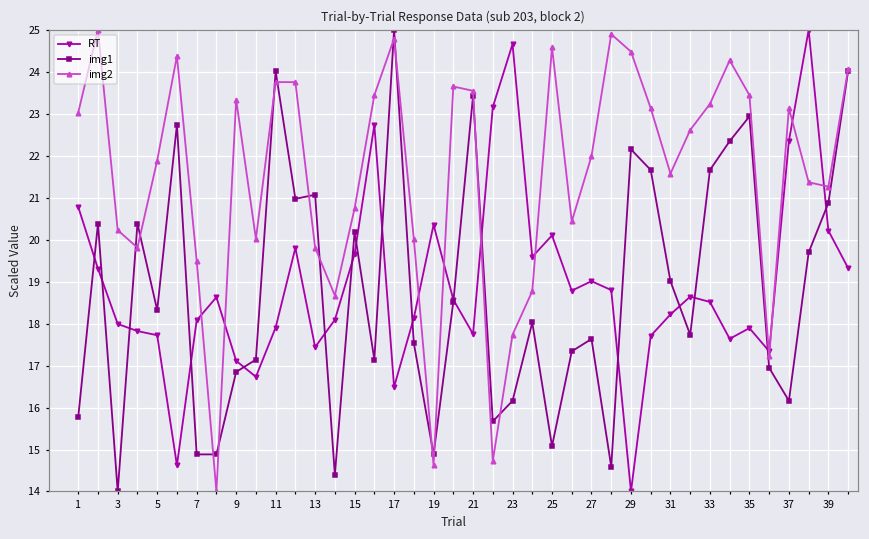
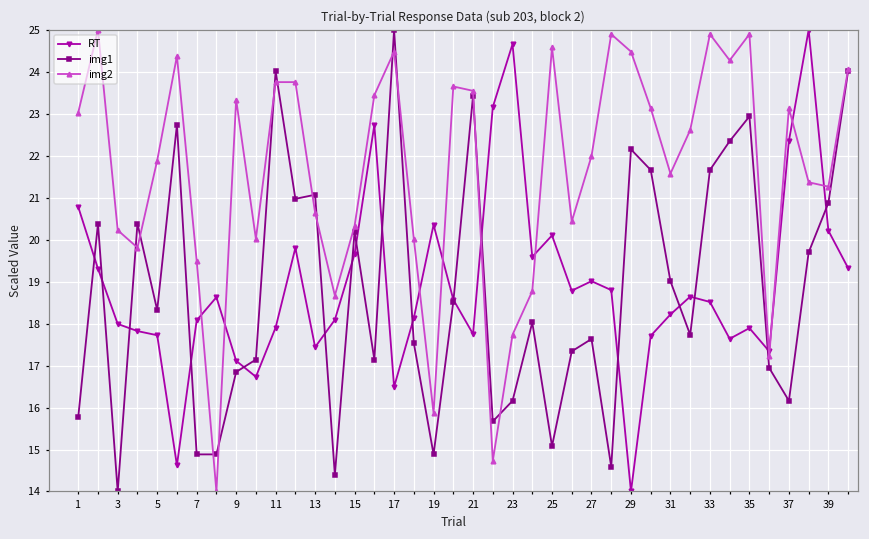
img2, 13: 19.8 -> 20.6
img2, 15: 20.7 -> 20.3
img2, 17: 24.8 -> 24.5
img2, 19: 14.6 -> 15.9
img2, 33: 23.2 -> 24.9
img2, 35: 23.4 -> 24.9
